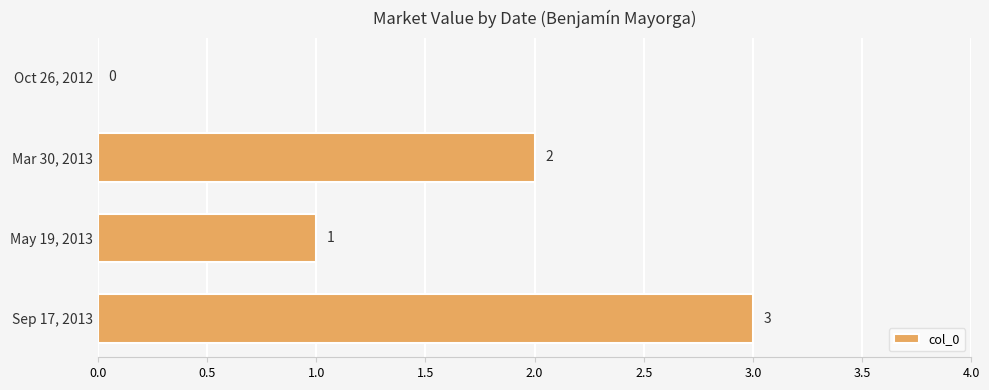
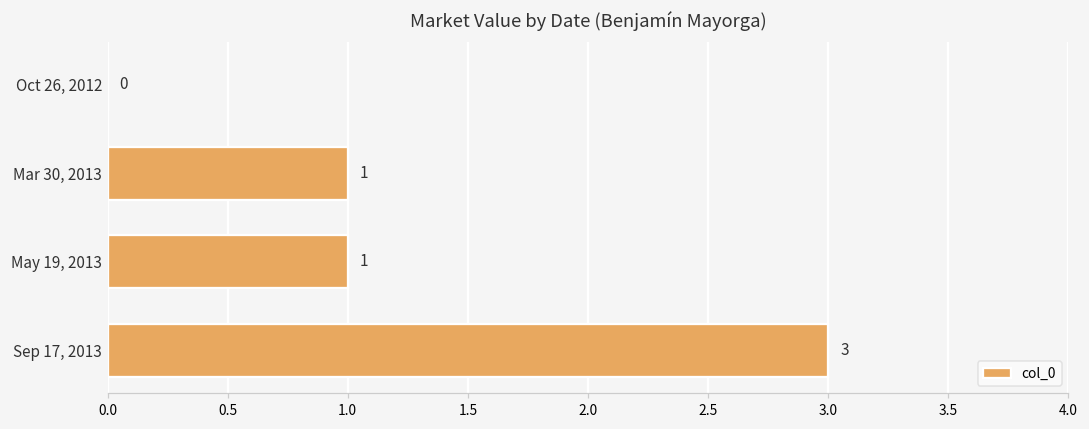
Mar 30, 2013: 2 -> 1
